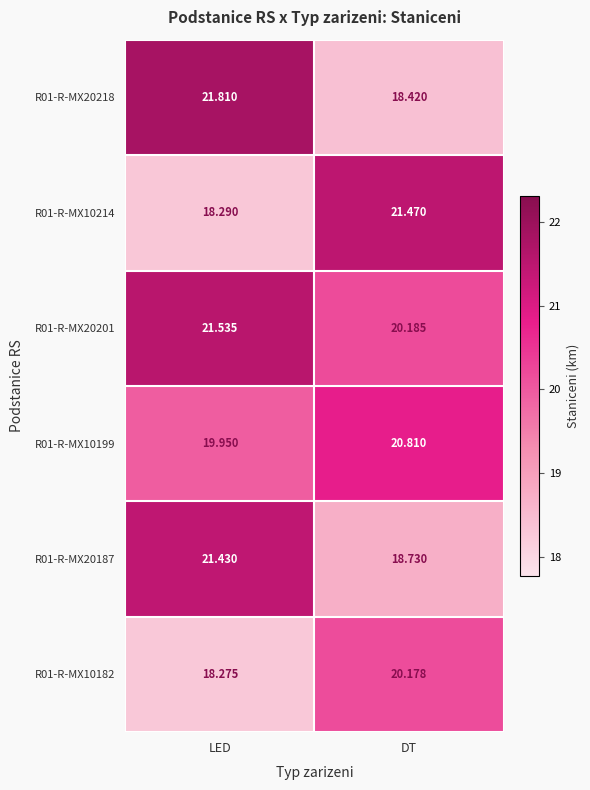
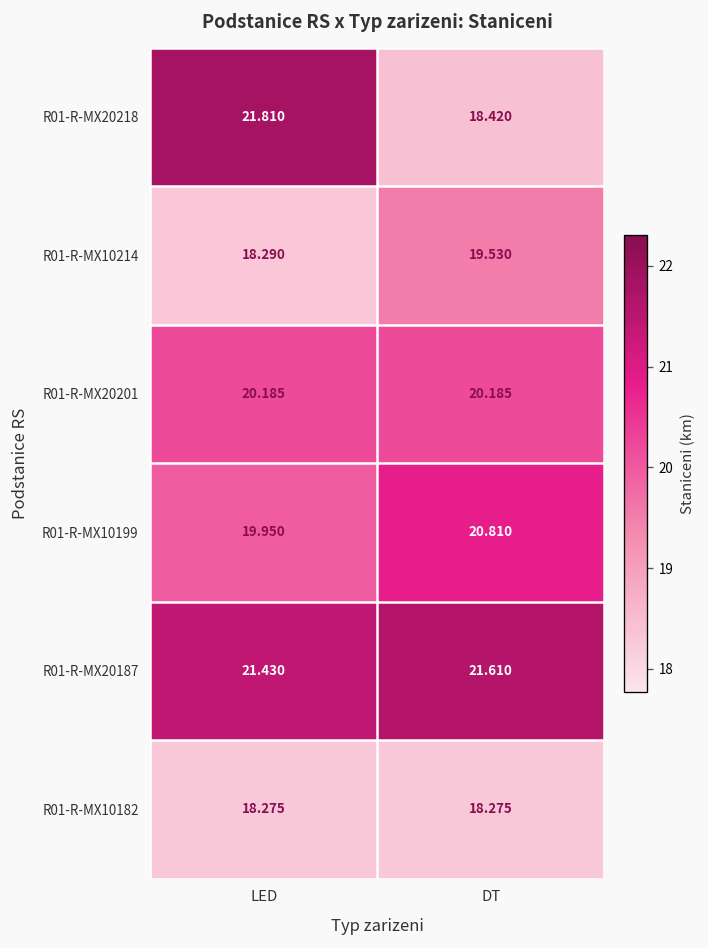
R01-R-MX10214, DT: 21.470 -> 19.530
R01-R-MX20201, LED: 21.535 -> 20.185
R01-R-MX20187, DT: 18.730 -> 21.610
R01-R-MX10182, DT: 20.178 -> 18.275
